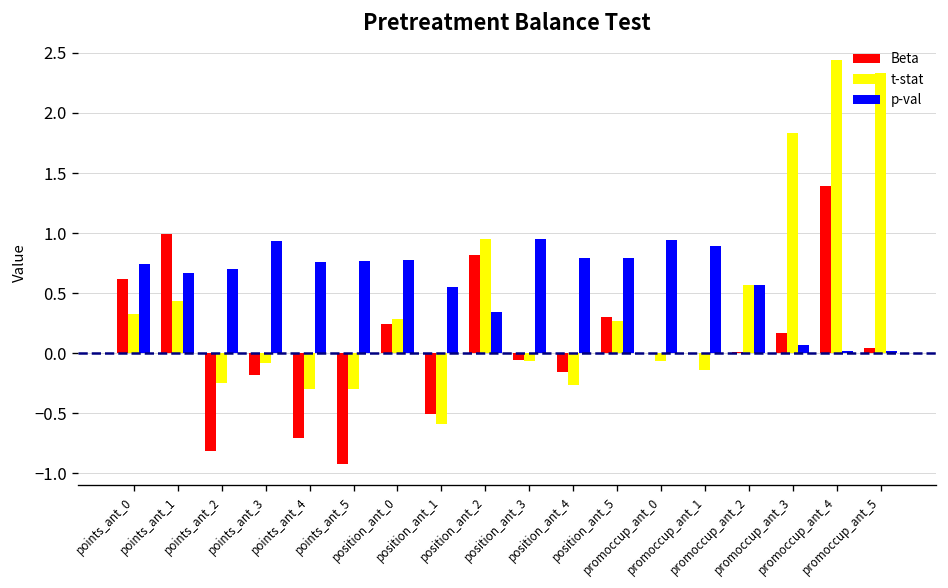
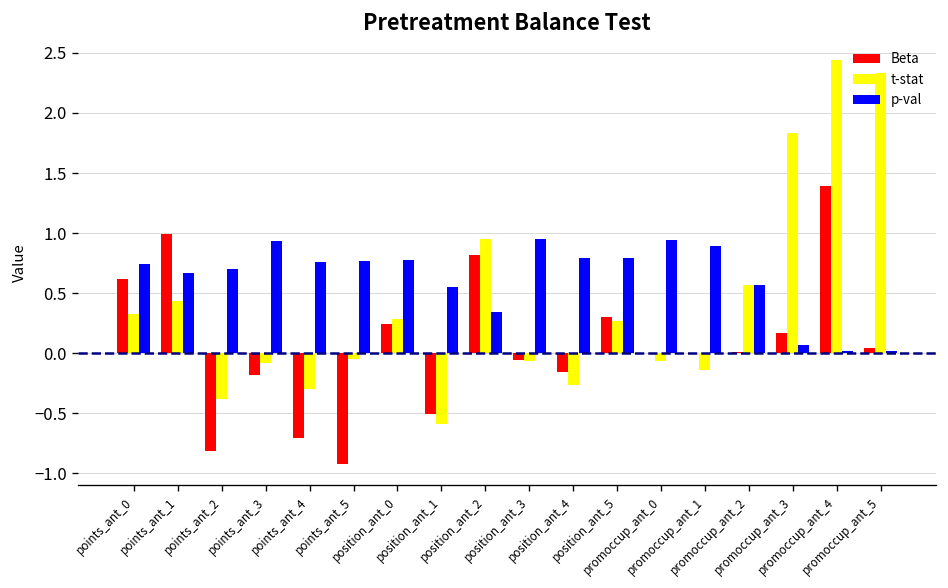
t-stat, points_ant_2: -0.25 -> -0.38
t-stat, points_ant_5: -0.29 -> -0.04
